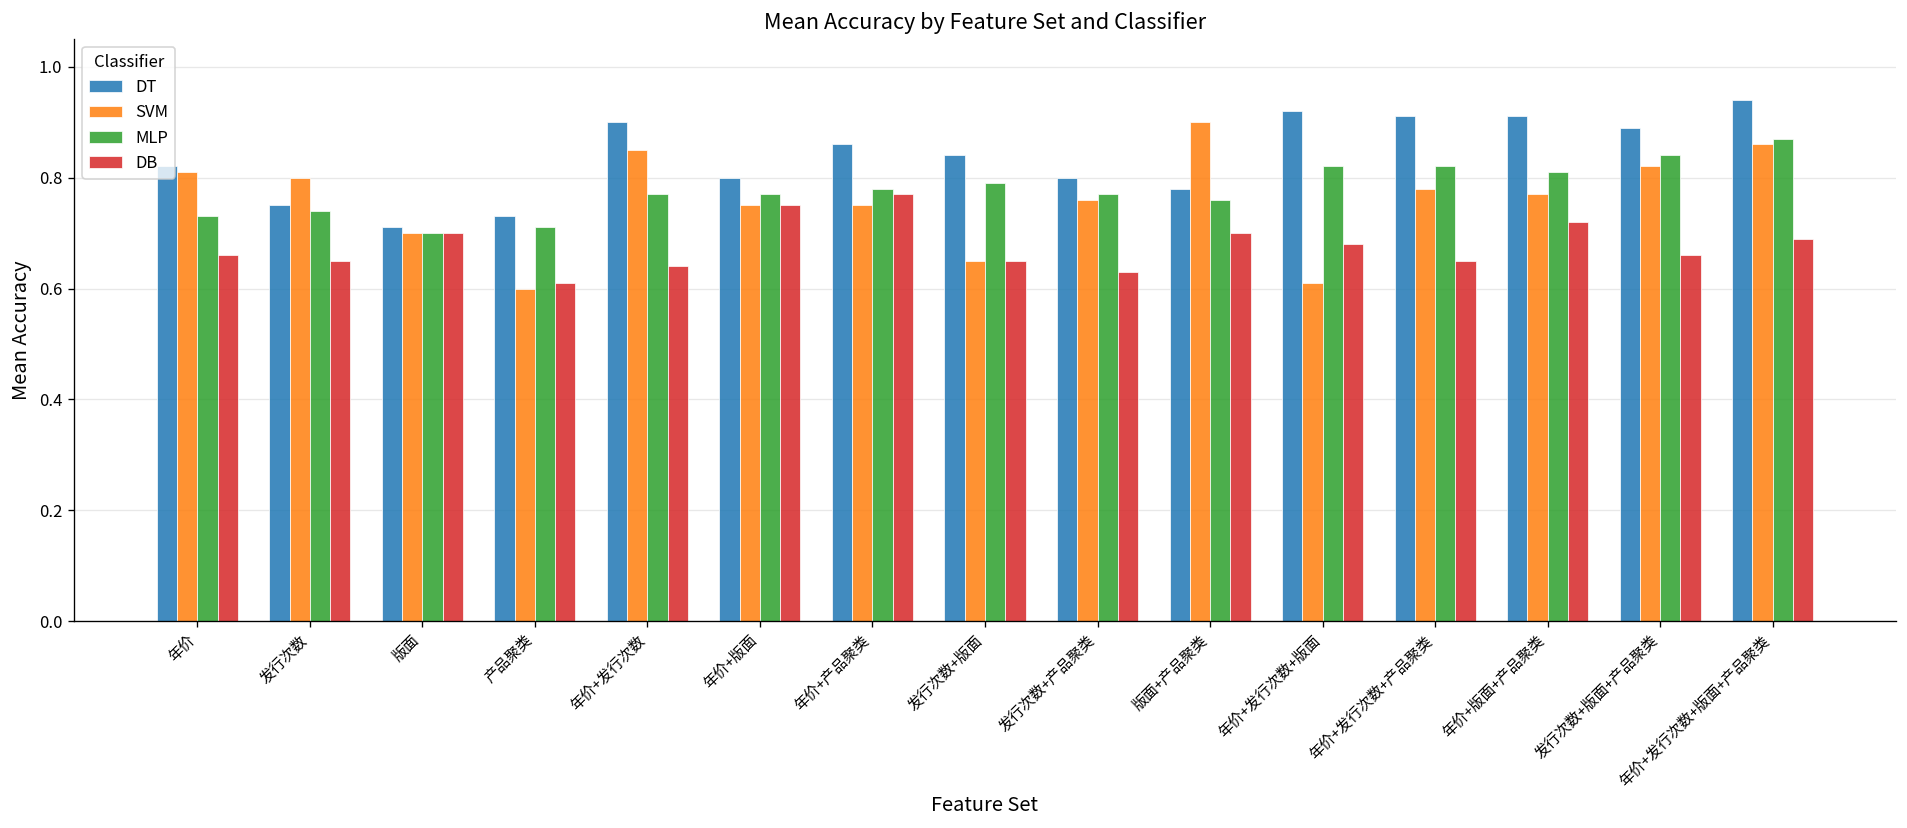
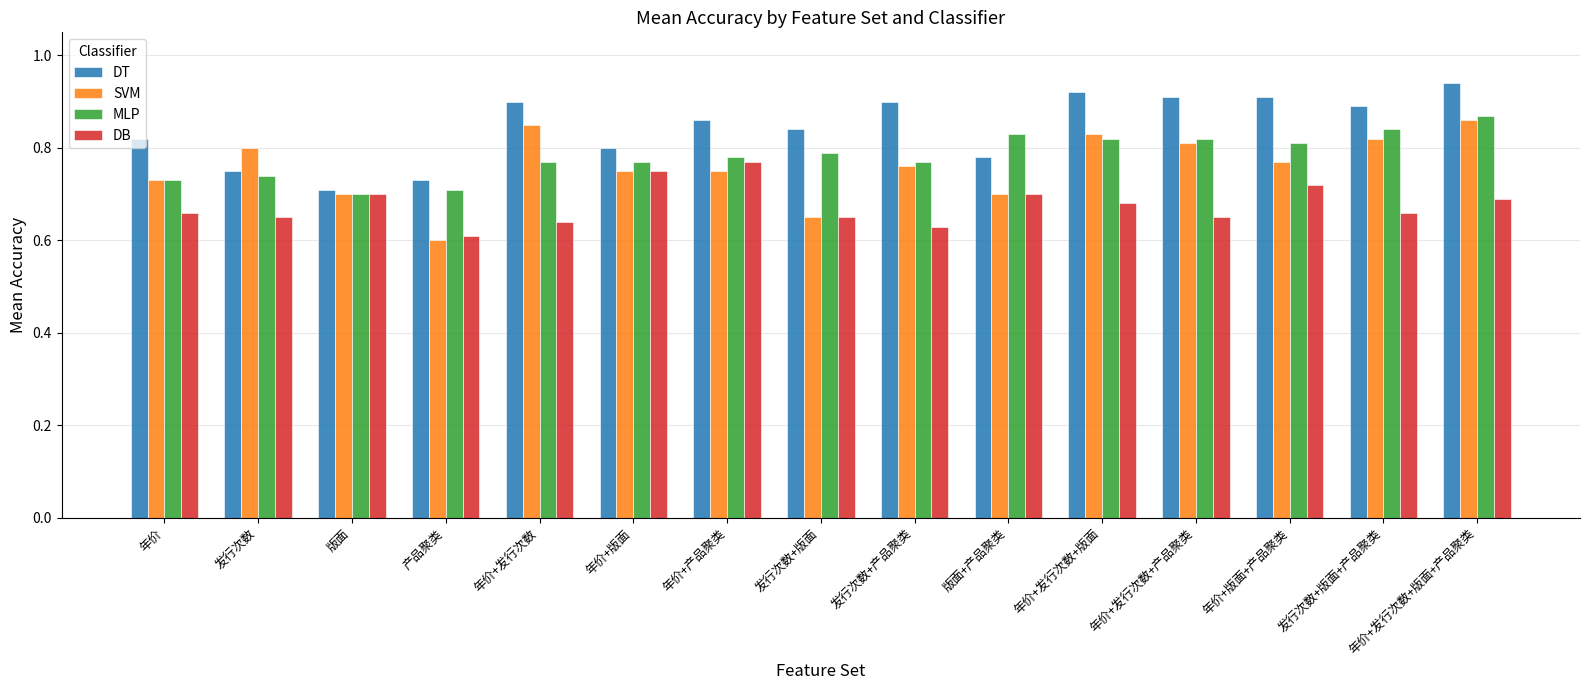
SVM, 年价: 0.81 -> 0.73
DT, 发行次数+产品聚类: 0.8 -> 0.9
SVM, 版面+产品聚类: 0.9 -> 0.7
MLP, 版面+产品聚类: 0.76 -> 0.83
SVM, 年价+发行次数+版面: 0.61 -> 0.83
SVM, 年价+发行次数+产品聚类: 0.78 -> 0.81
